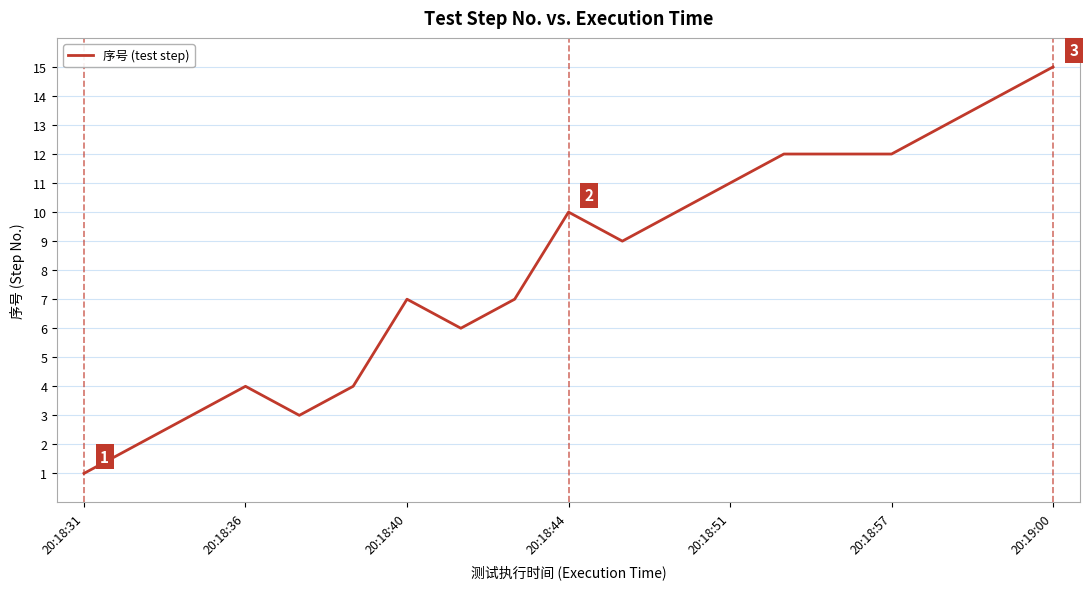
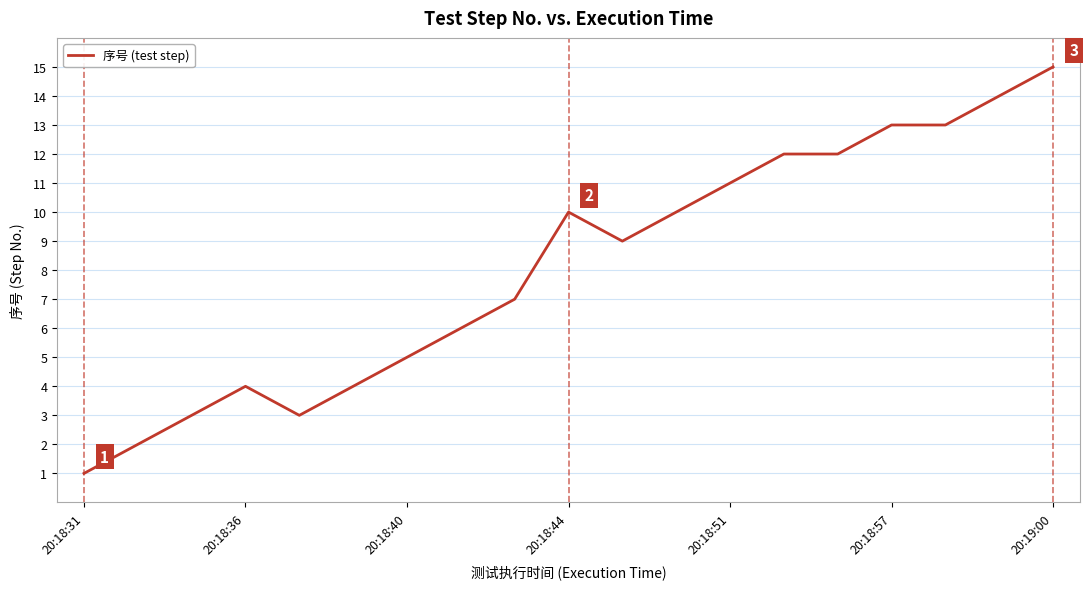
20:18:40: 7 -> 5
20:18:57: 12 -> 13
